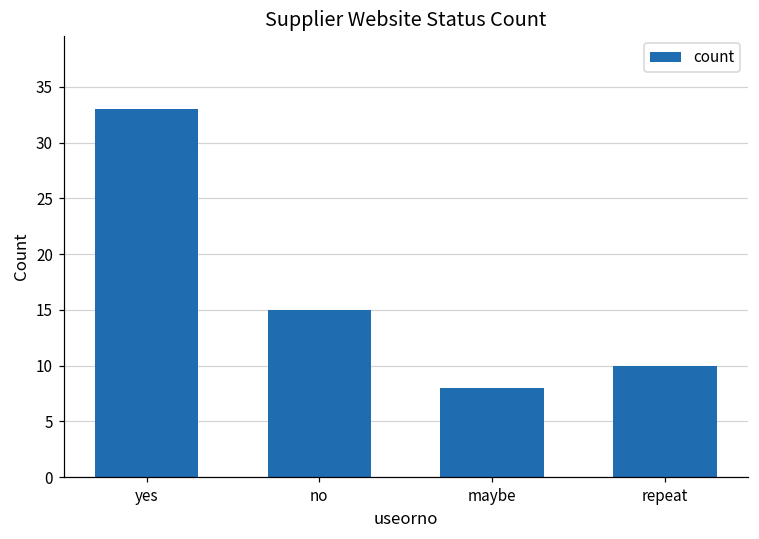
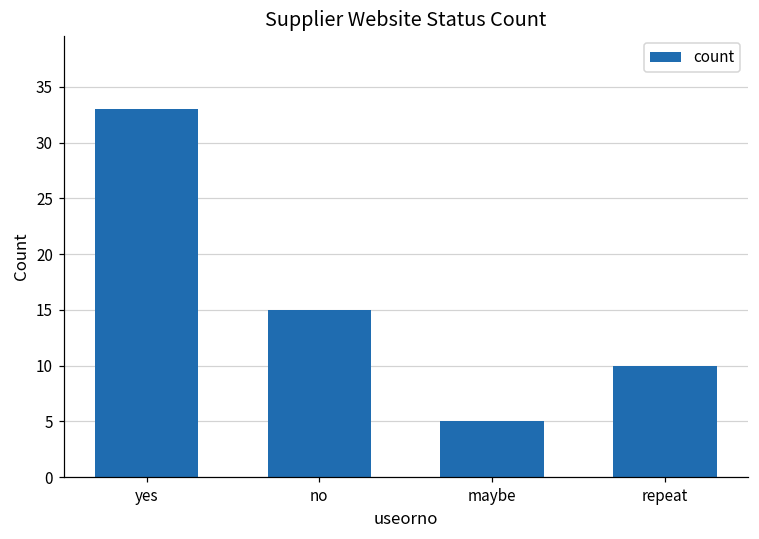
maybe: 8 -> 5
